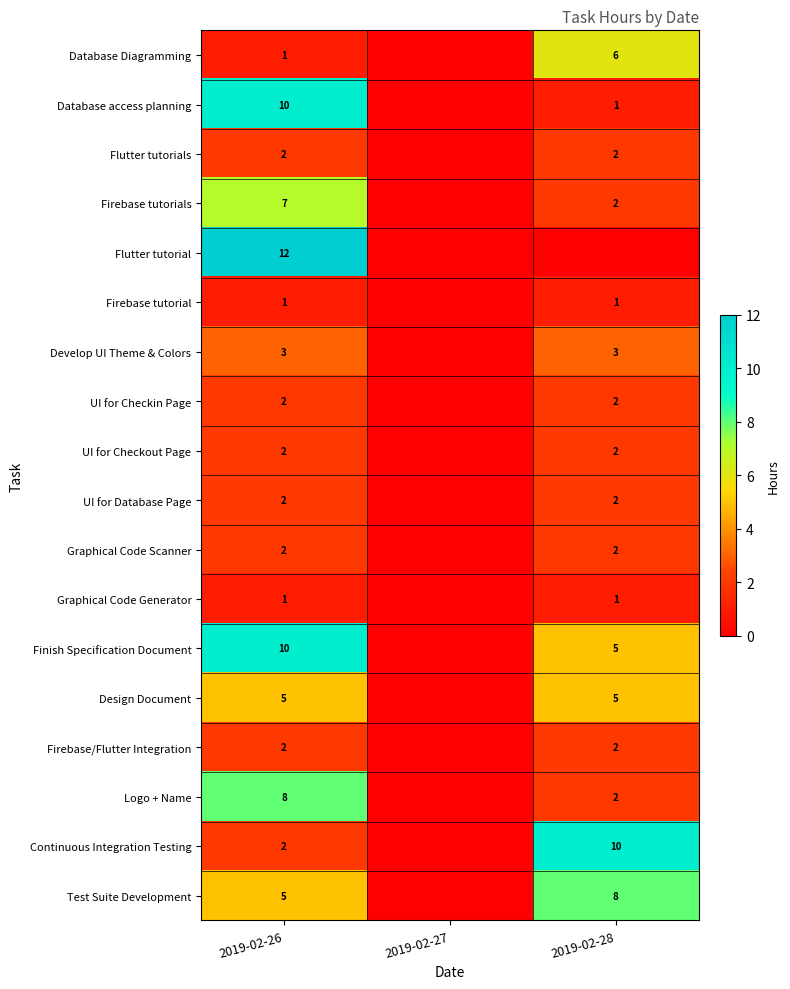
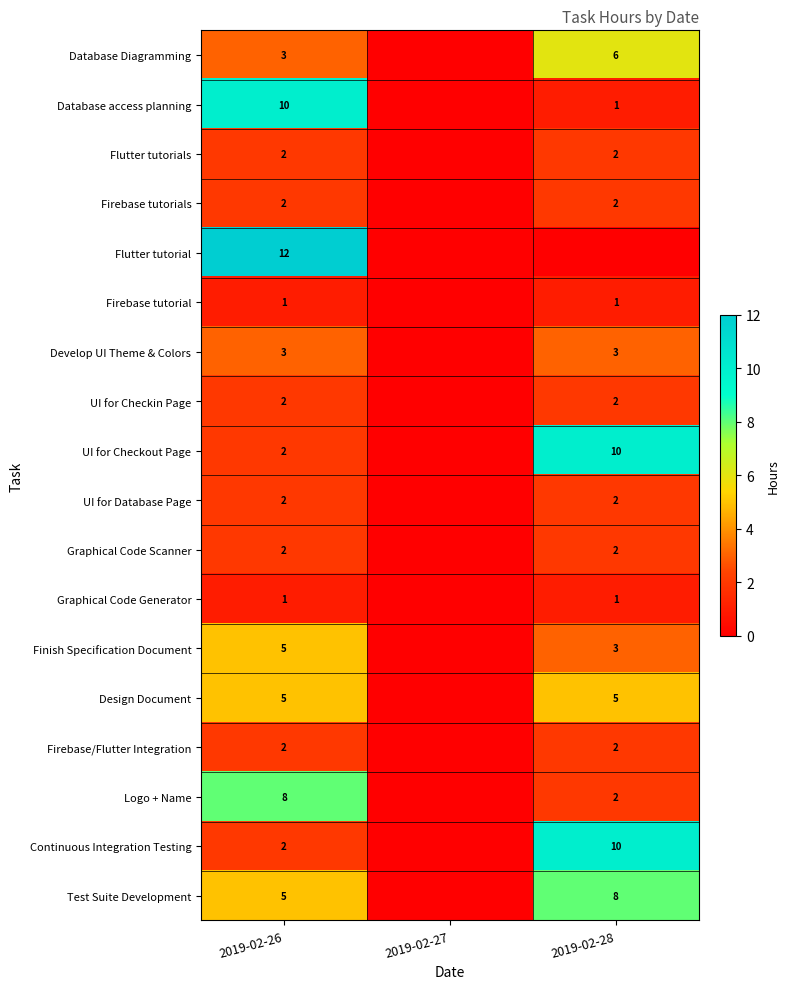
Database Diagramming, 2019-02-26: 1 -> 3
Firebase tutorials, 2019-02-26: 7 -> 2
UI for Checkout Page, 2019-02-28: 2 -> 10
Finish Specification Document, 2019-02-26: 10 -> 5
Finish Specification Document, 2019-02-28: 5 -> 3
